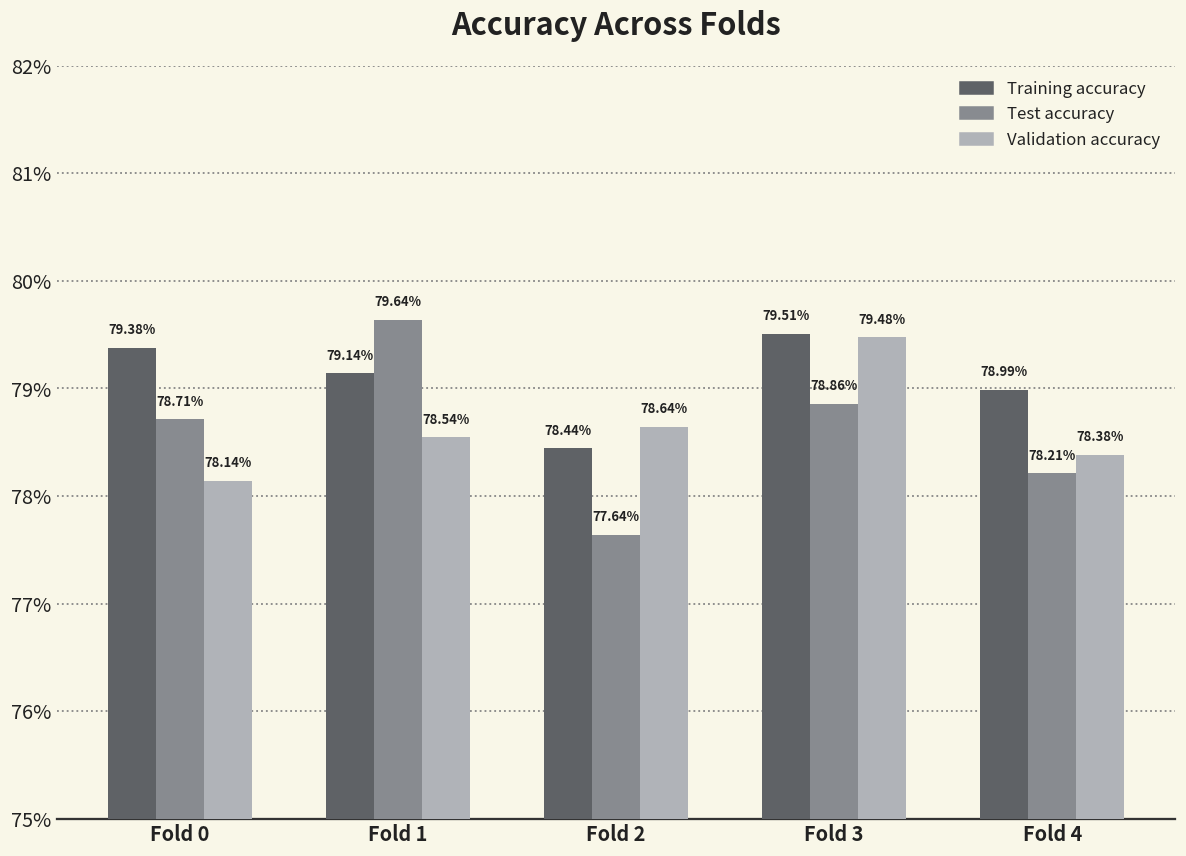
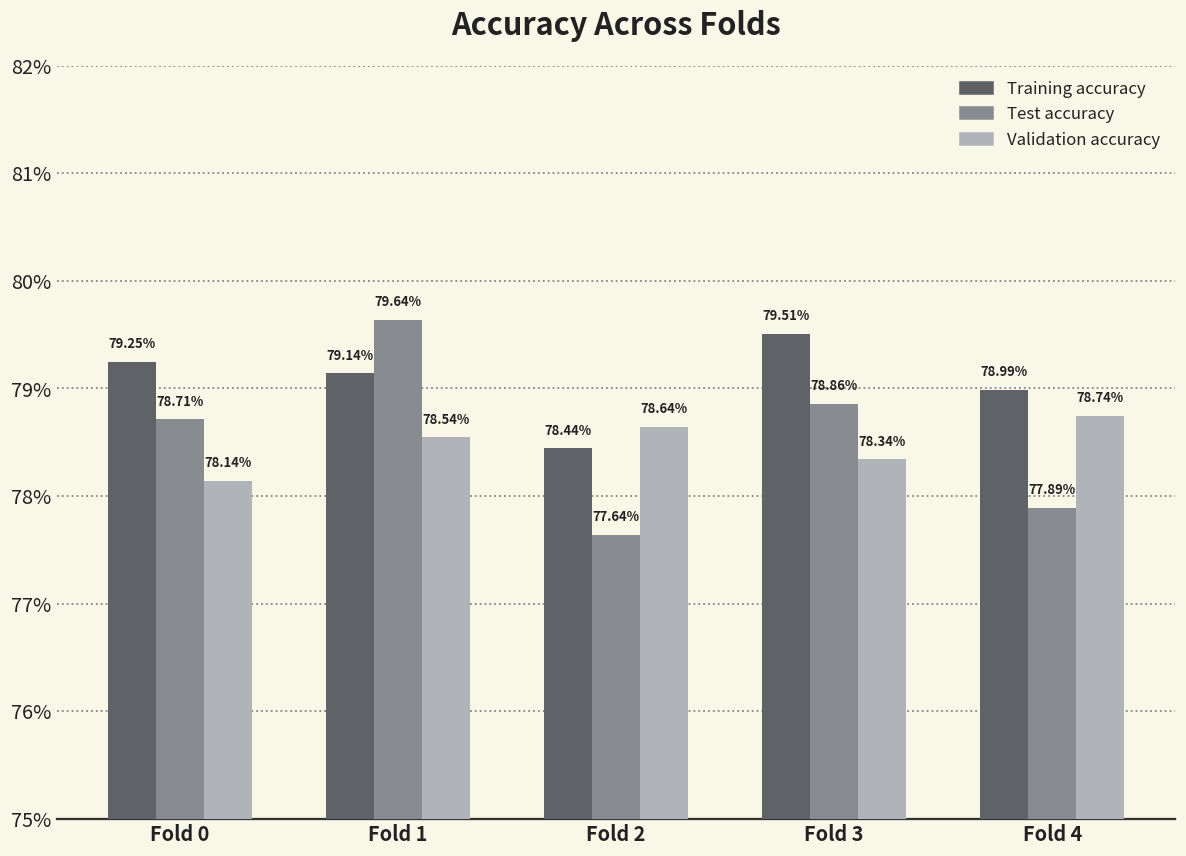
Training accuracy, Fold 0: 79.38% -> 79.25%
Validation accuracy, Fold 3: 79.48% -> 78.34%
Test accuracy, Fold 4: 78.21% -> 77.89%
Validation accuracy, Fold 4: 78.38% -> 78.74%
